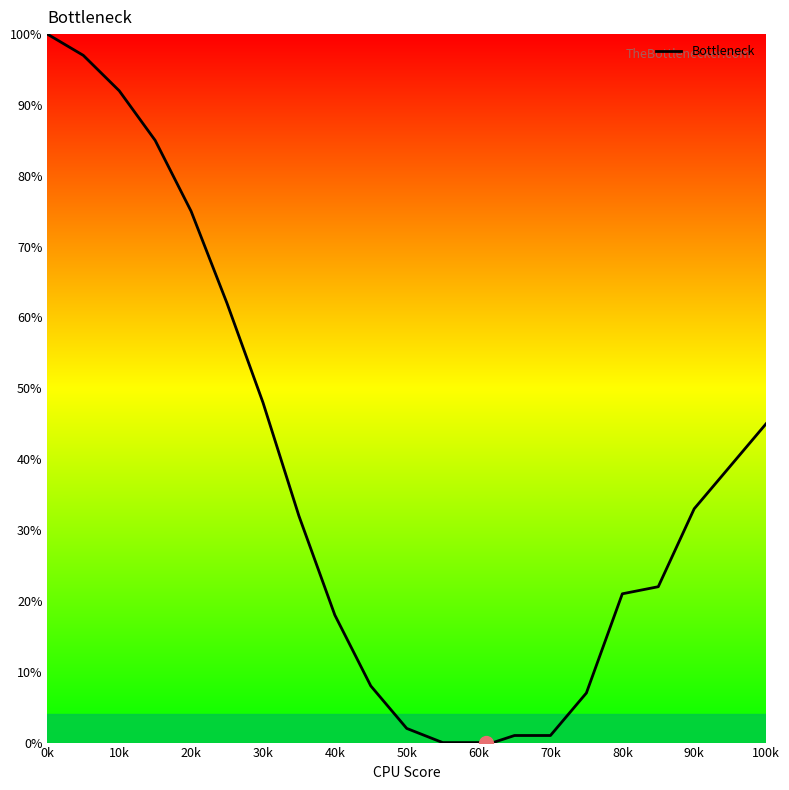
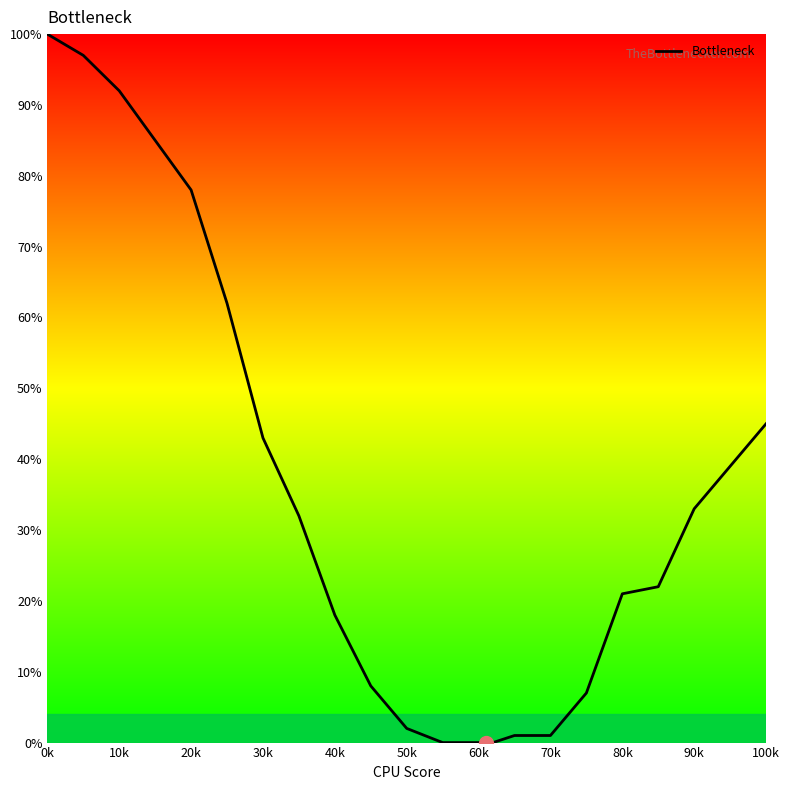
Bottleneck, 20k: 75% -> 78%
Bottleneck, 30k: 48% -> 43%
